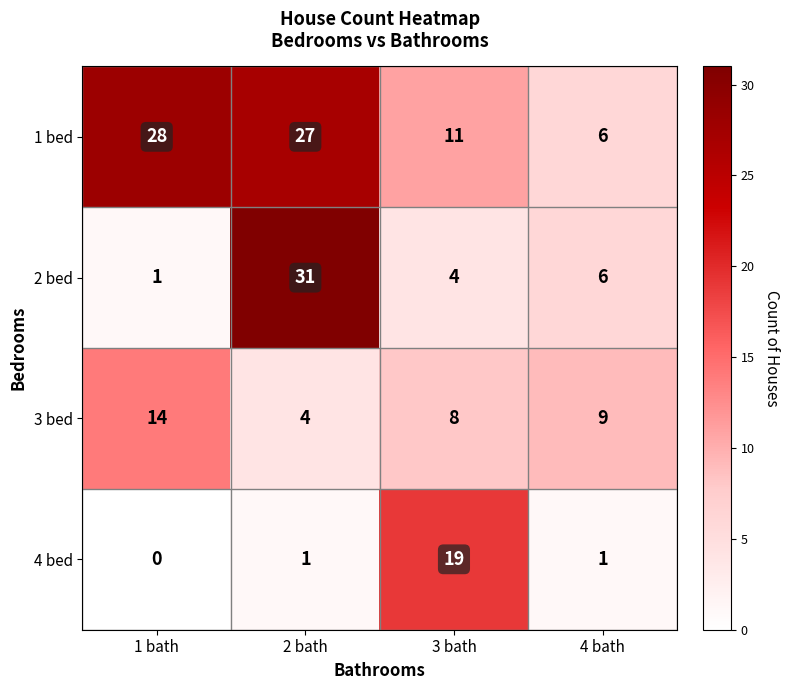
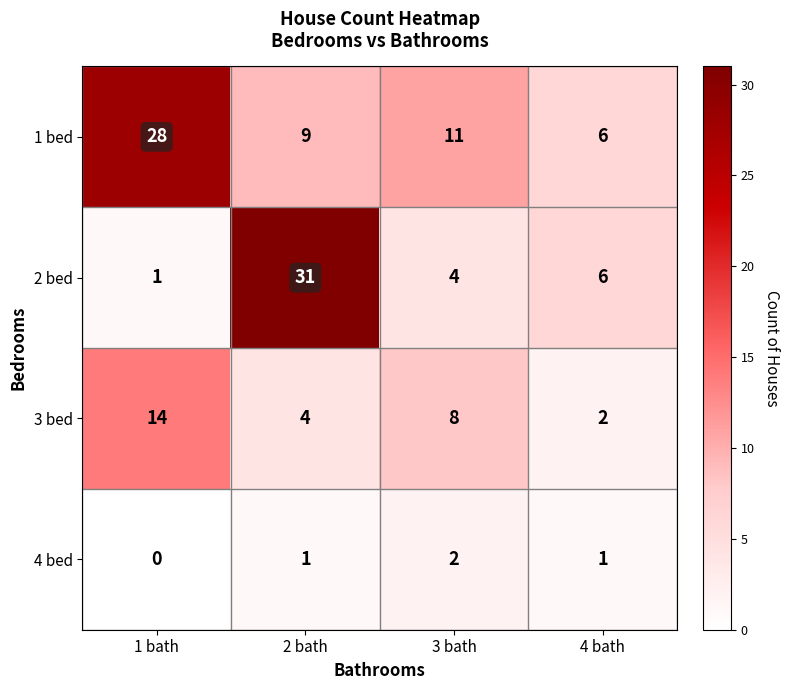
1 bed, 2 bath: 27 -> 9
3 bed, 4 bath: 9 -> 2
4 bed, 3 bath: 19 -> 2
